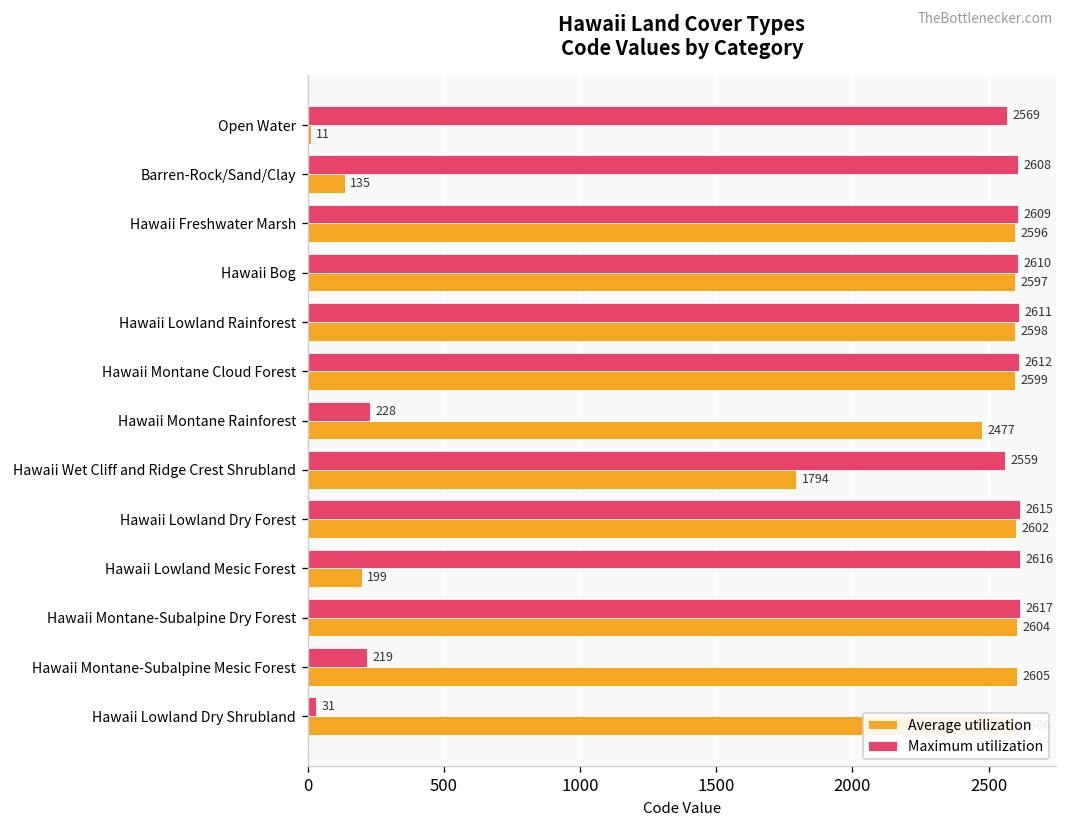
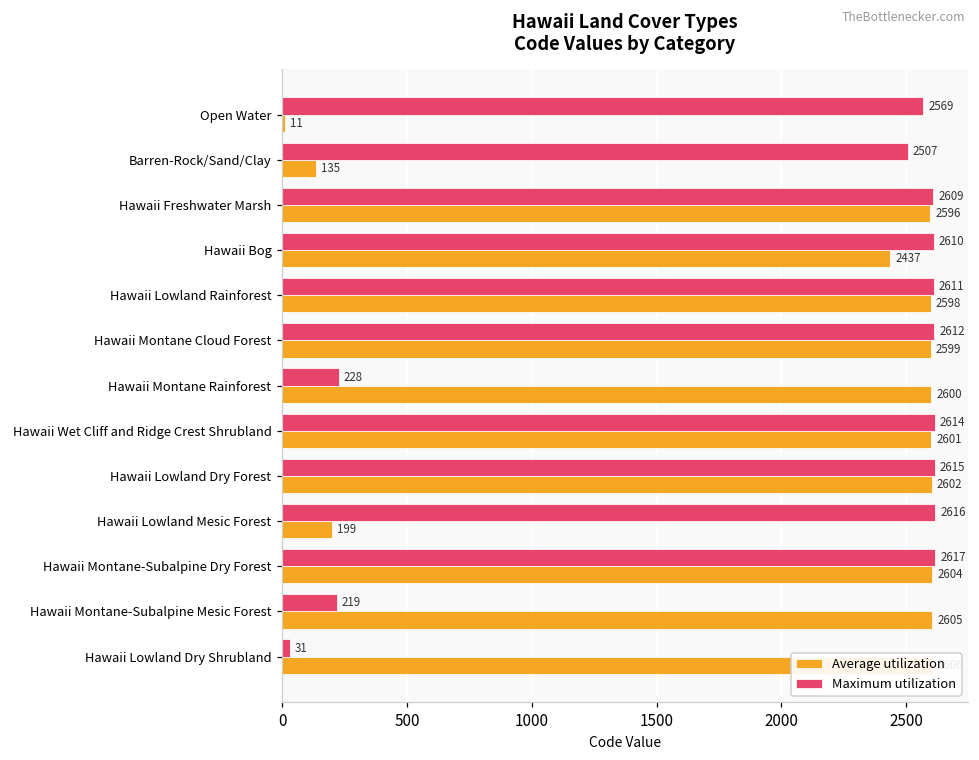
Maximum utilization, Barren-Rock/Sand/Clay: 2608 -> 2507
Average utilization, Hawaii Bog: 2597 -> 2437
Average utilization, Hawaii Montane Rainforest: 2477 -> 2600
Maximum utilization, Hawaii Wet Cliff and Ridge Crest Shrubland: 2559 -> 2614
Average utilization, Hawaii Wet Cliff and Ridge Crest Shrubland: 1794 -> 2601
